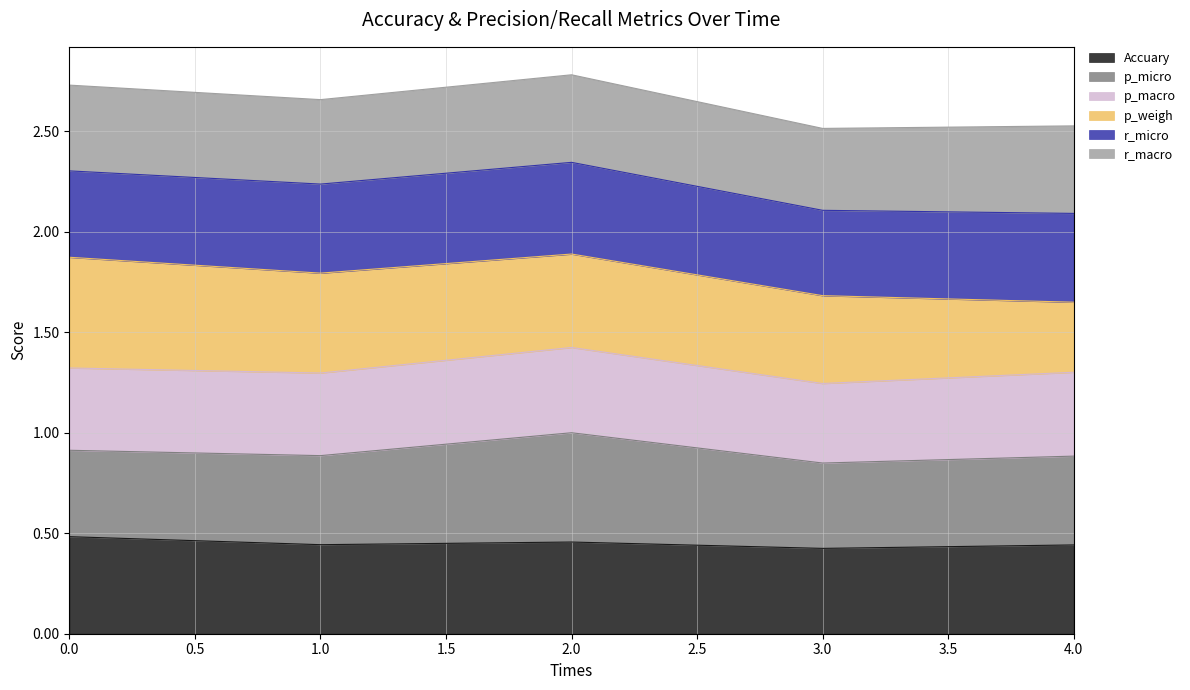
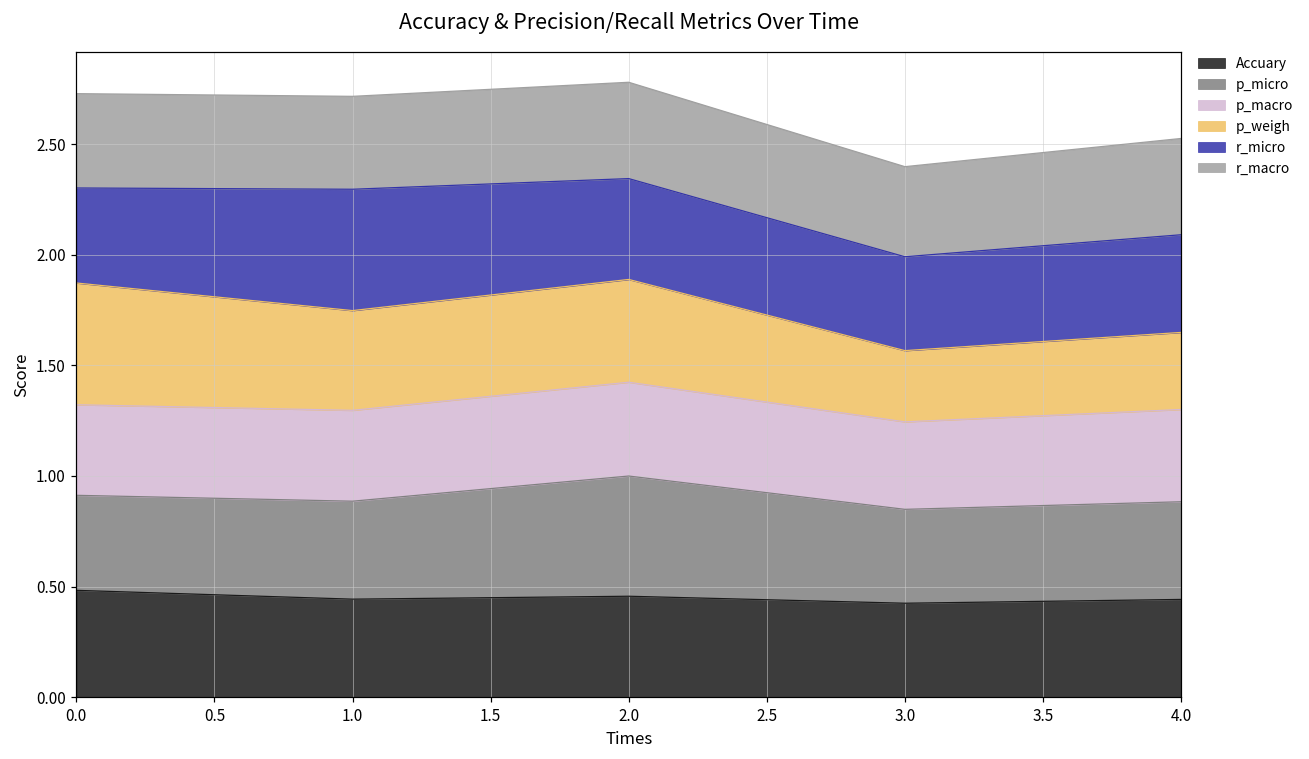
p_weigh, 1.0: 0.50 -> 0.45
r_micro, 1.0: 0.44 -> 0.55
p_weigh, 3.0: 0.44 -> 0.32
